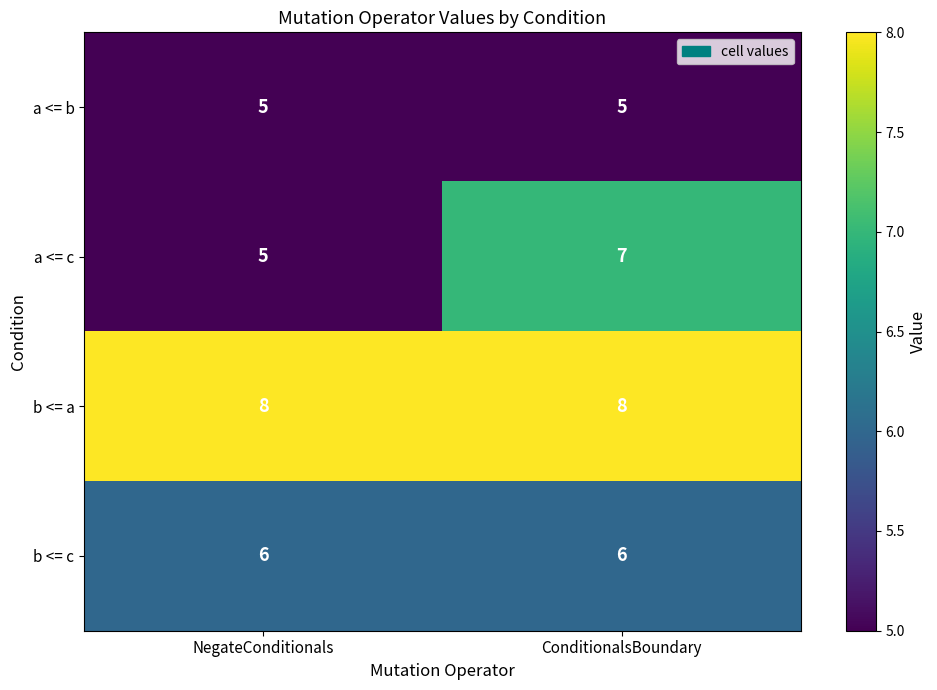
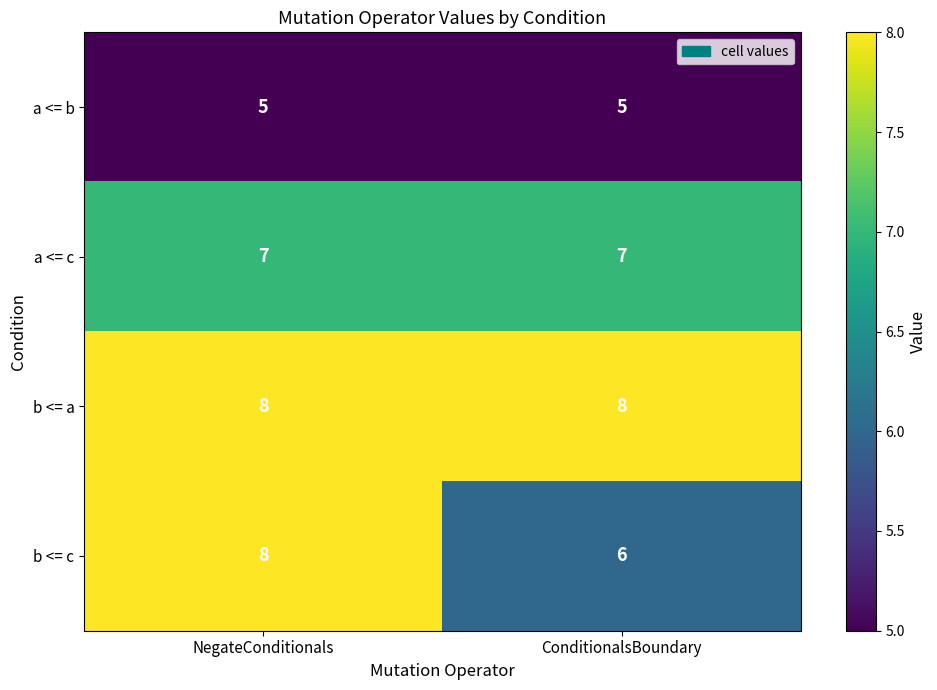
a <= c, NegateConditionals: 5 -> 7
b <= c, NegateConditionals: 6 -> 8
